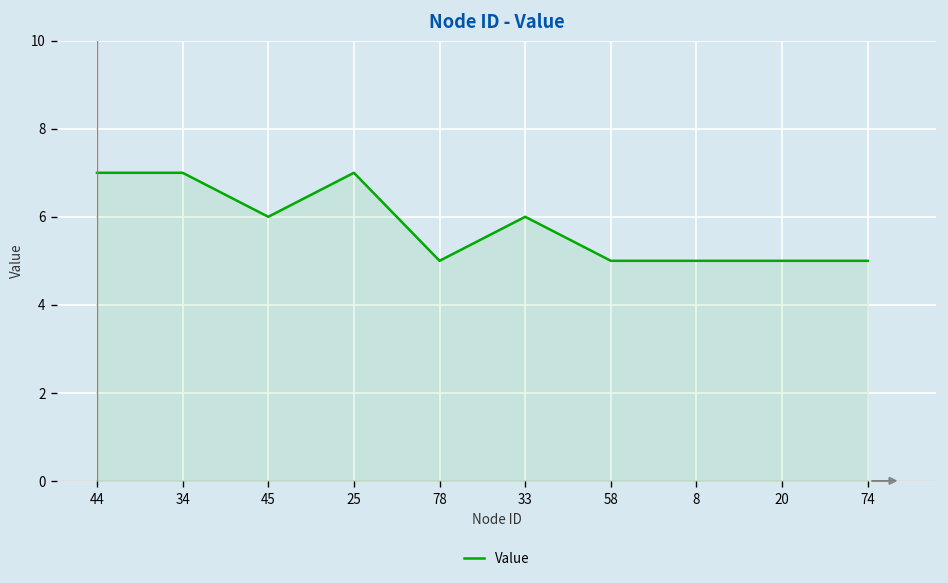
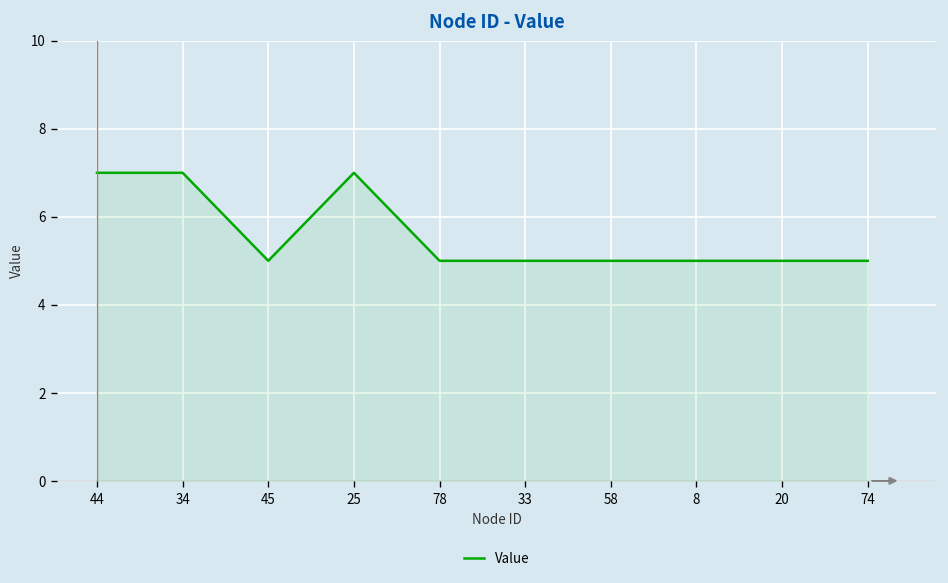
45: 6 -> 5
33: 6 -> 5
